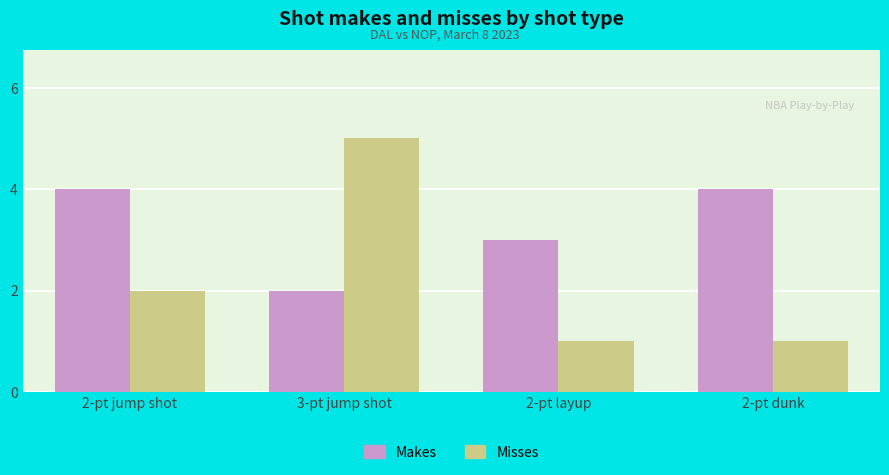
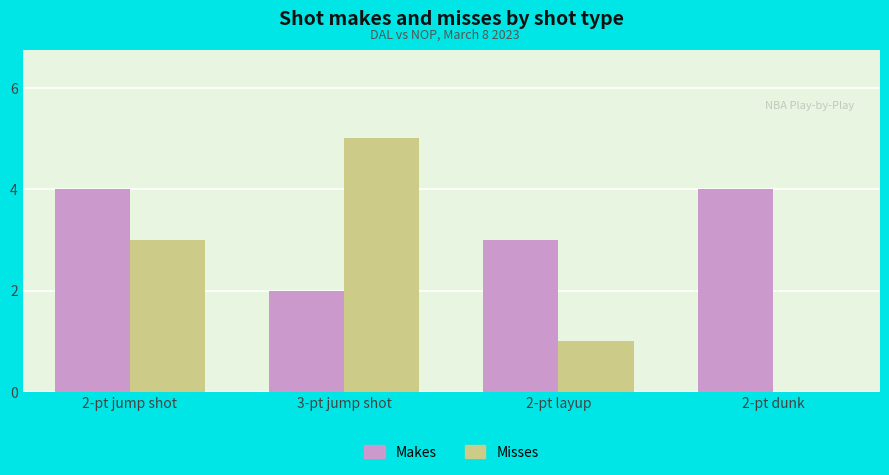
Misses, 2-pt jump shot: 2 -> 3
Misses, 2-pt dunk: 1 -> 0
